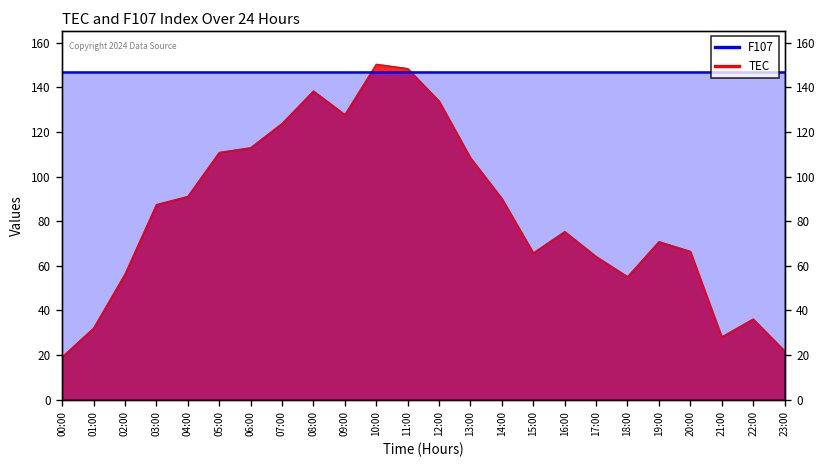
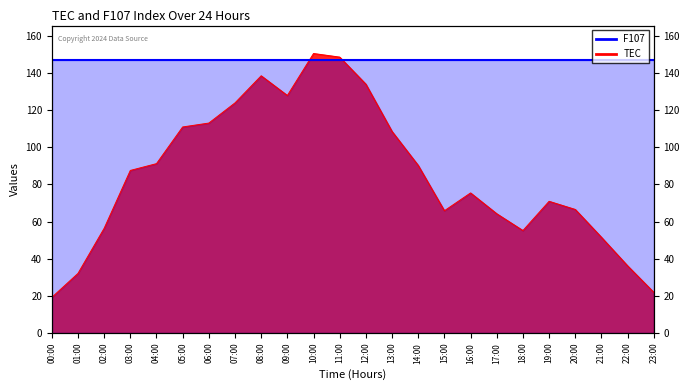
TEC, 21:00: 28 -> 52
